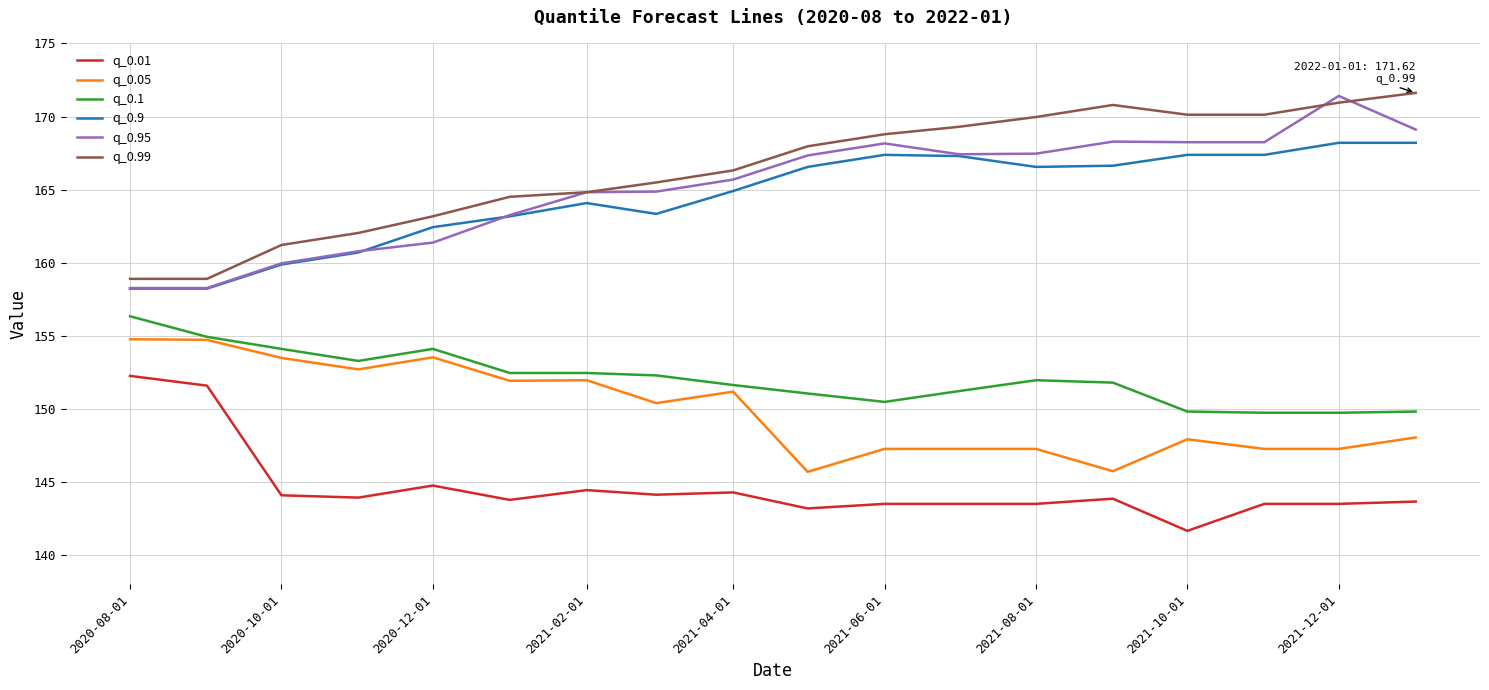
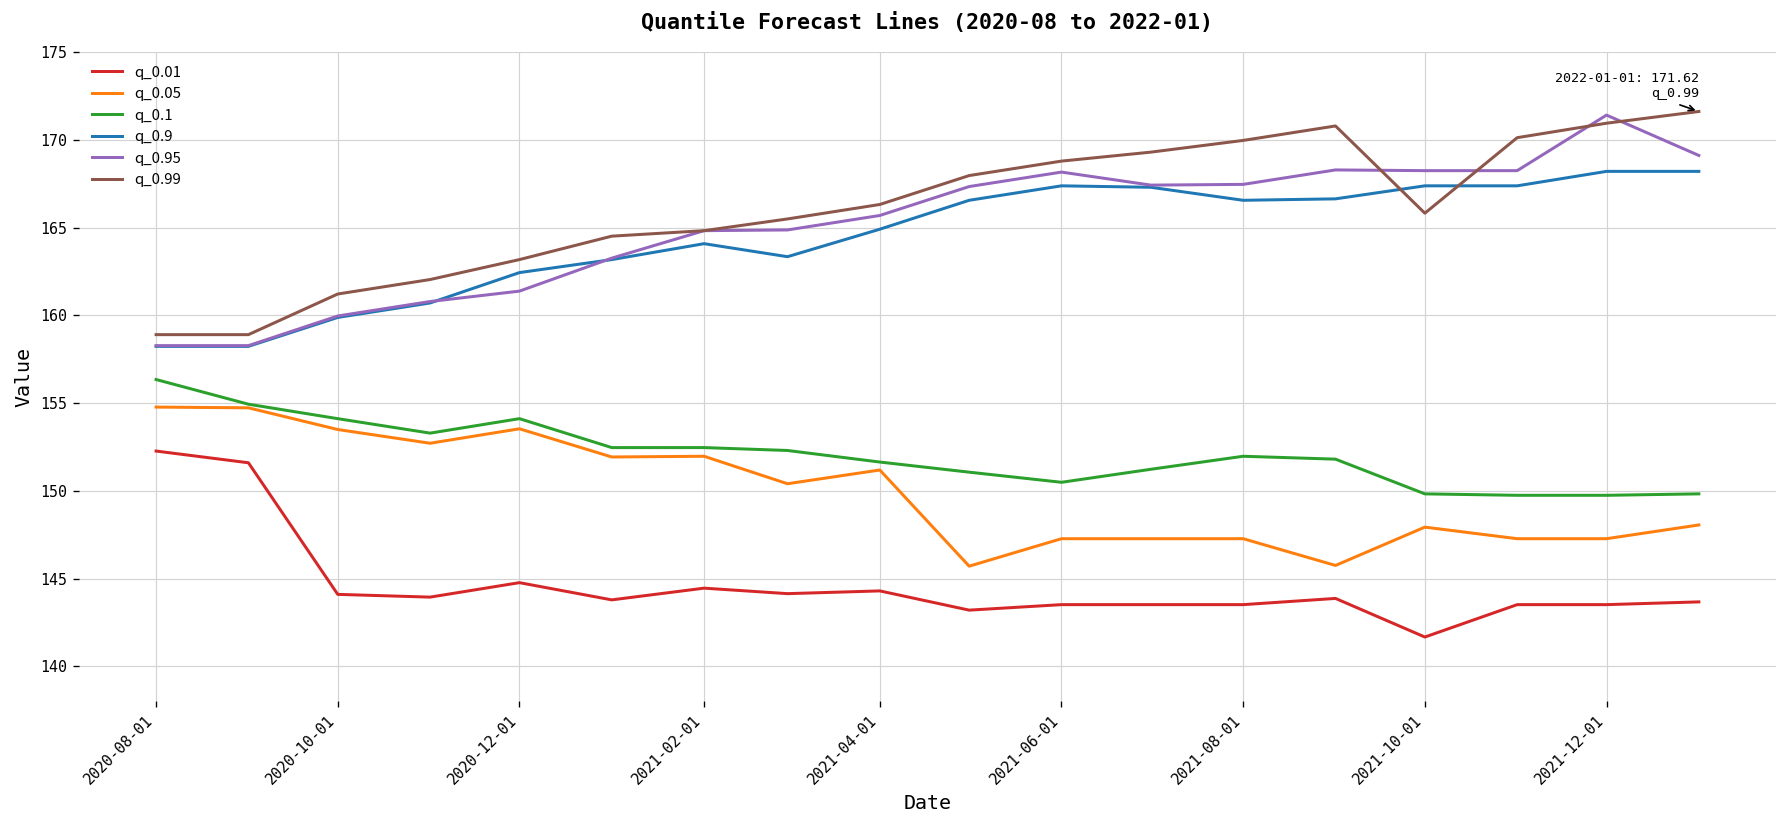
q_0.99, 2021-10-01: 170.1 -> 165.8
